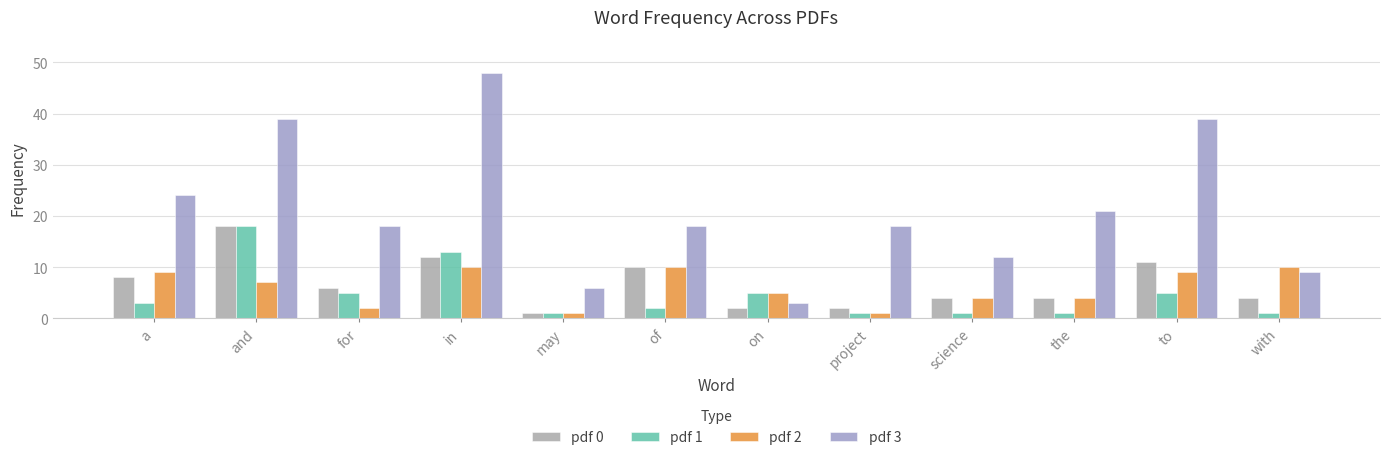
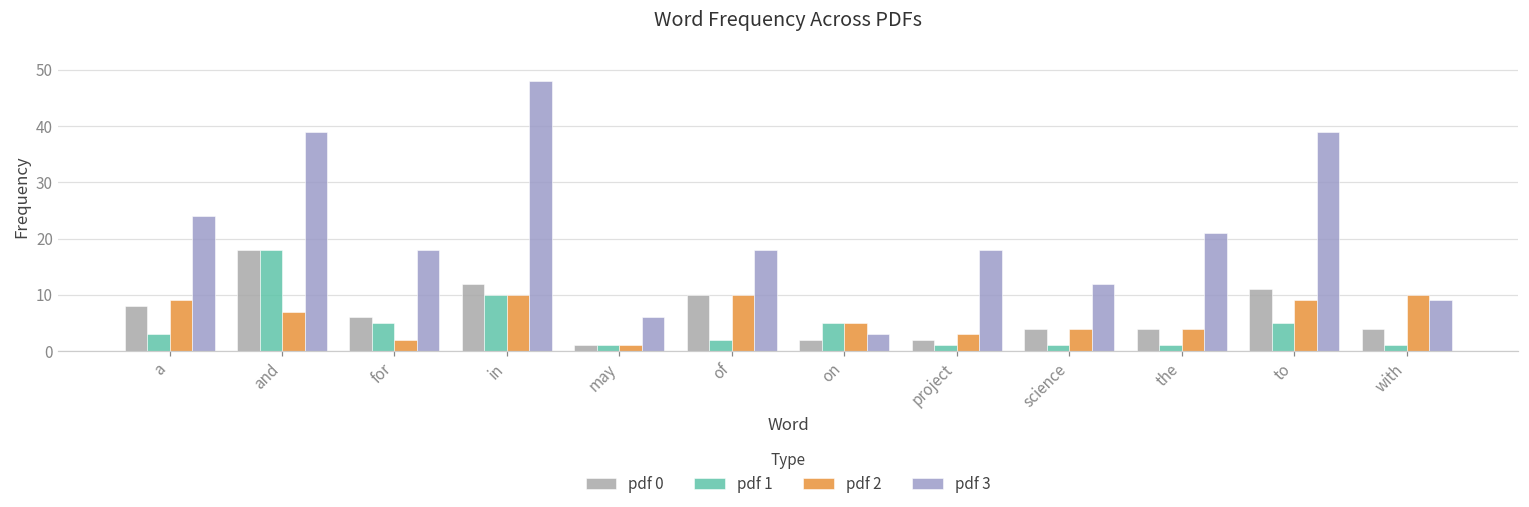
pdf 1, in: 13 -> 10
pdf 2, project: 1 -> 3
